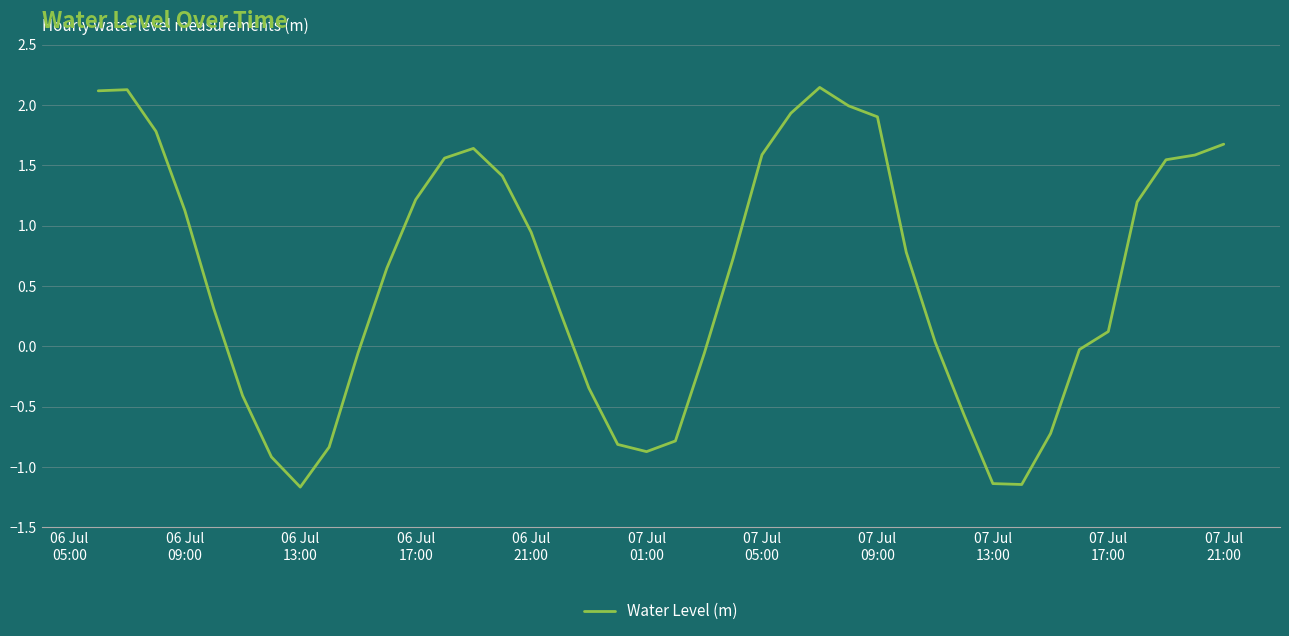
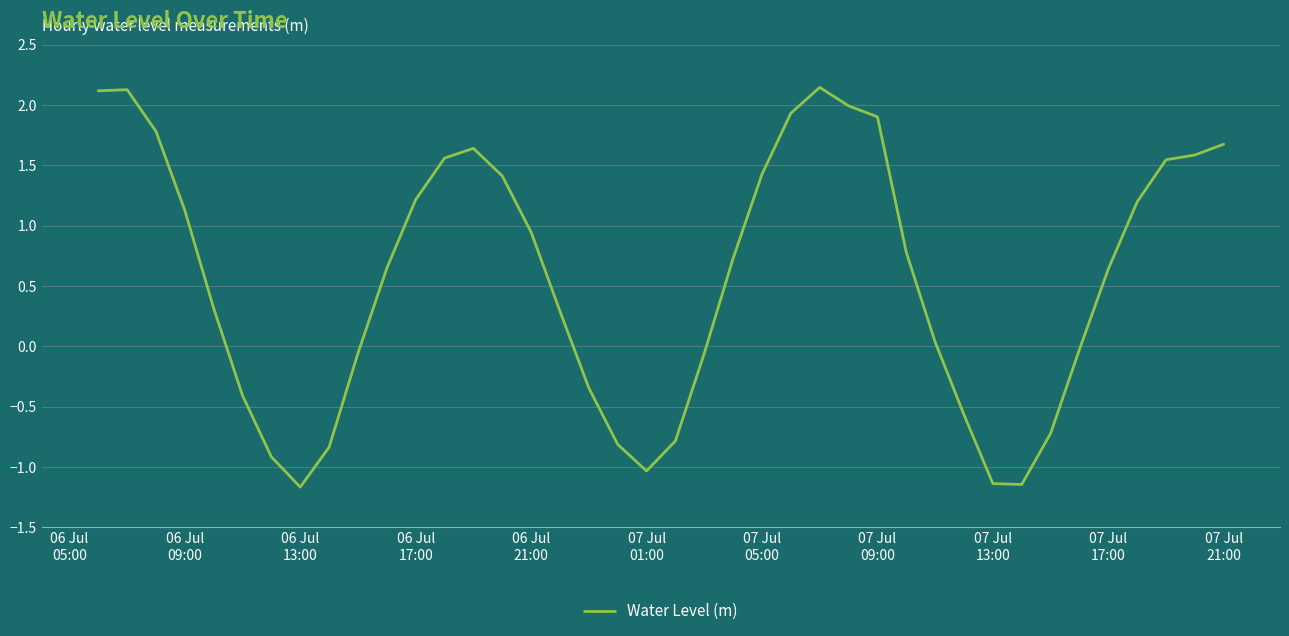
07 Jul 01:00: -0.87 -> -1.03
07 Jul 05:00: 1.59 -> 1.43
07 Jul 17:00: 0.12 -> 0.64
